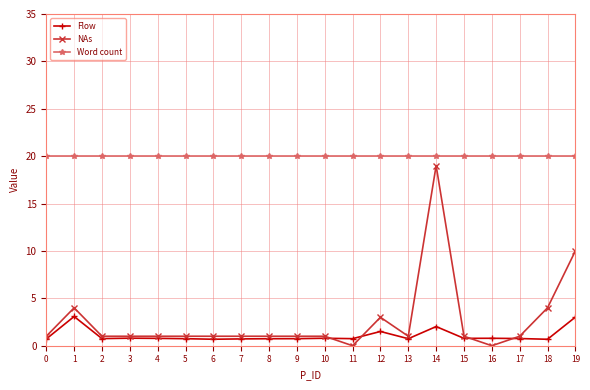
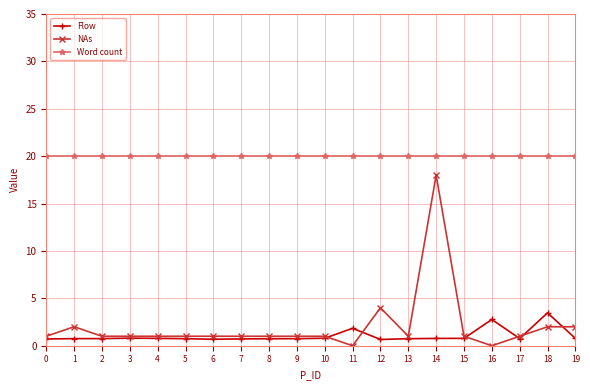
Flow, 1: 3 -> 1
NAs, 1: 4 -> 2
Flow, 11: 1 -> 2
Flow, 12: 2 -> 1
NAs, 12: 3 -> 4
Flow, 14: 2 -> 1
NAs, 14: 19 -> 18
Flow, 16: 1 -> 3
Flow, 18: 1 -> 3
NAs, 18: 4 -> 2
Flow, 19: 3 -> 1
NAs, 19: 10 -> 2
